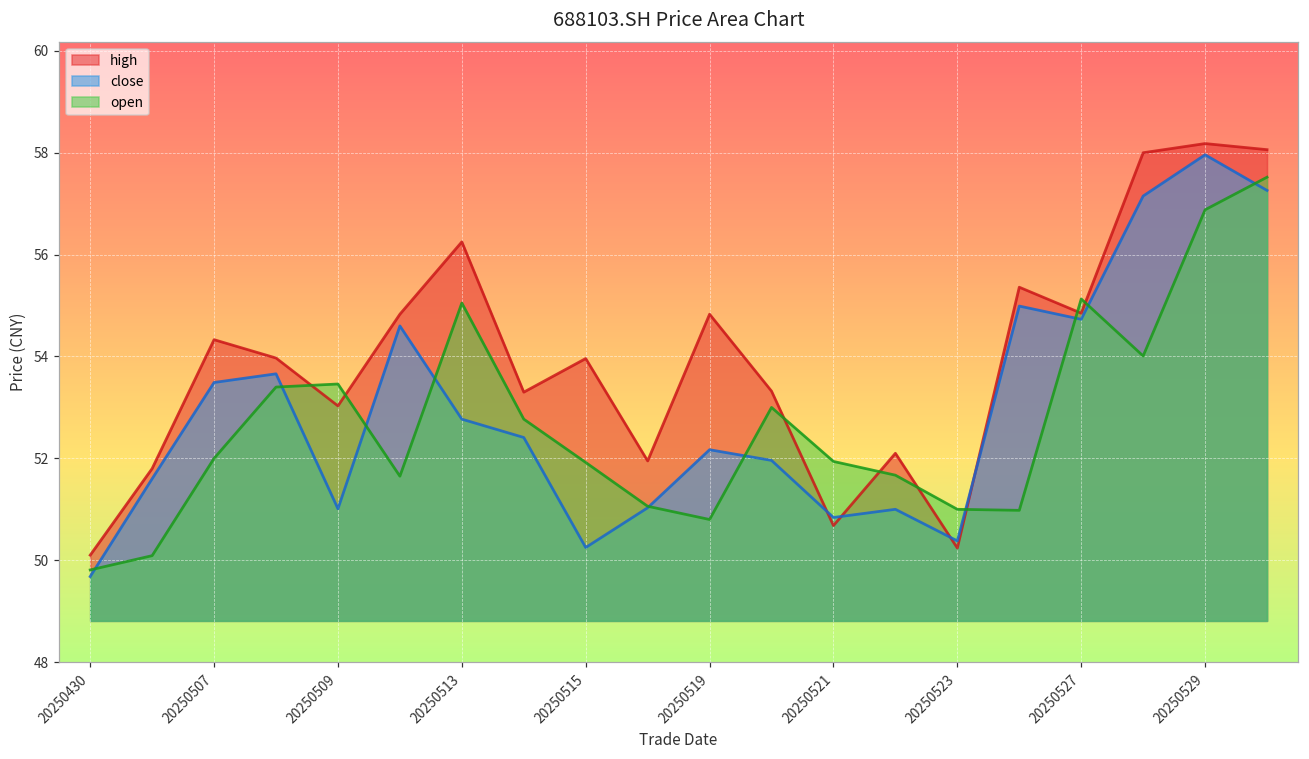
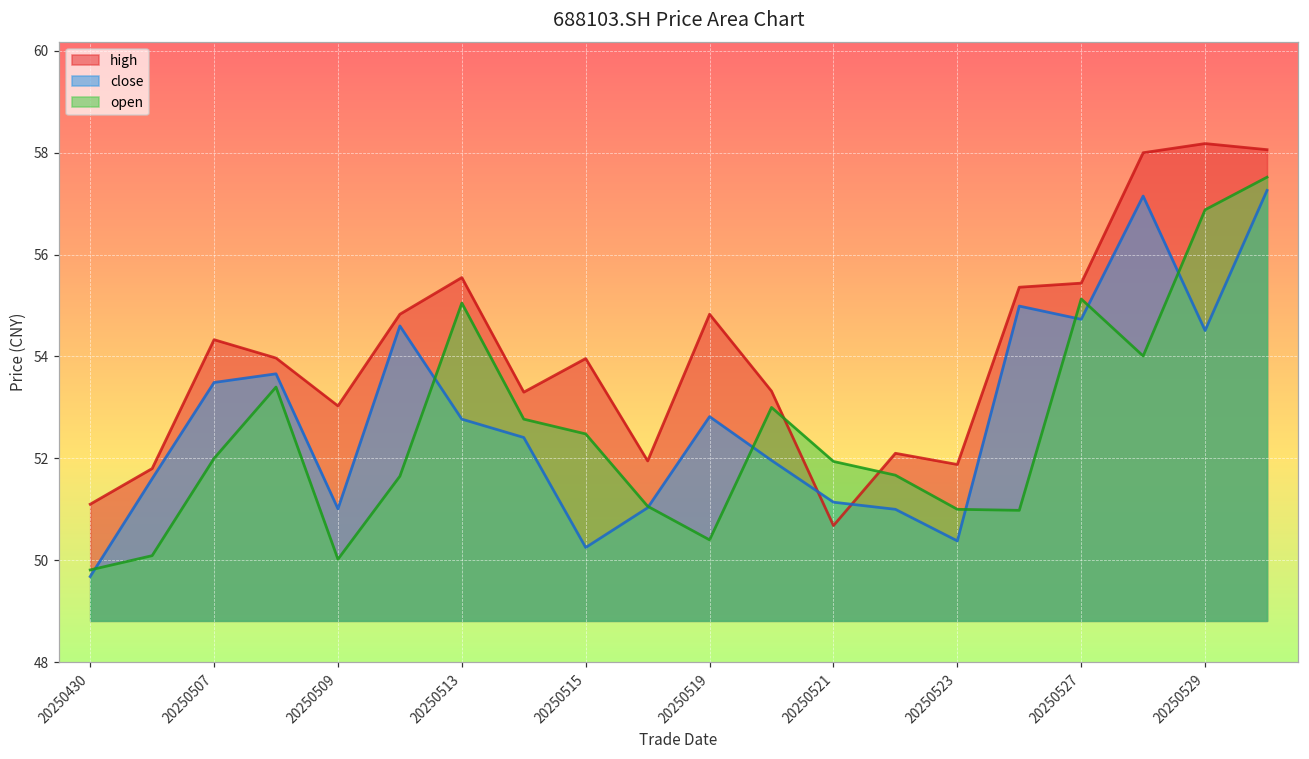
high, 20250430: 50.1 -> 51.1
open, 20250509: 53.5 -> 50.0
high, 20250513: 56.3 -> 55.6
open, 20250515: 51.9 -> 52.5
close, 20250519: 52.2 -> 52.8
open, 20250519: 50.8 -> 50.4
close, 20250521: 50.8 -> 51.1
high, 20250523: 50.2 -> 51.9
high, 20250527: 54.9 -> 55.4
close, 20250529: 58.0 -> 54.5
